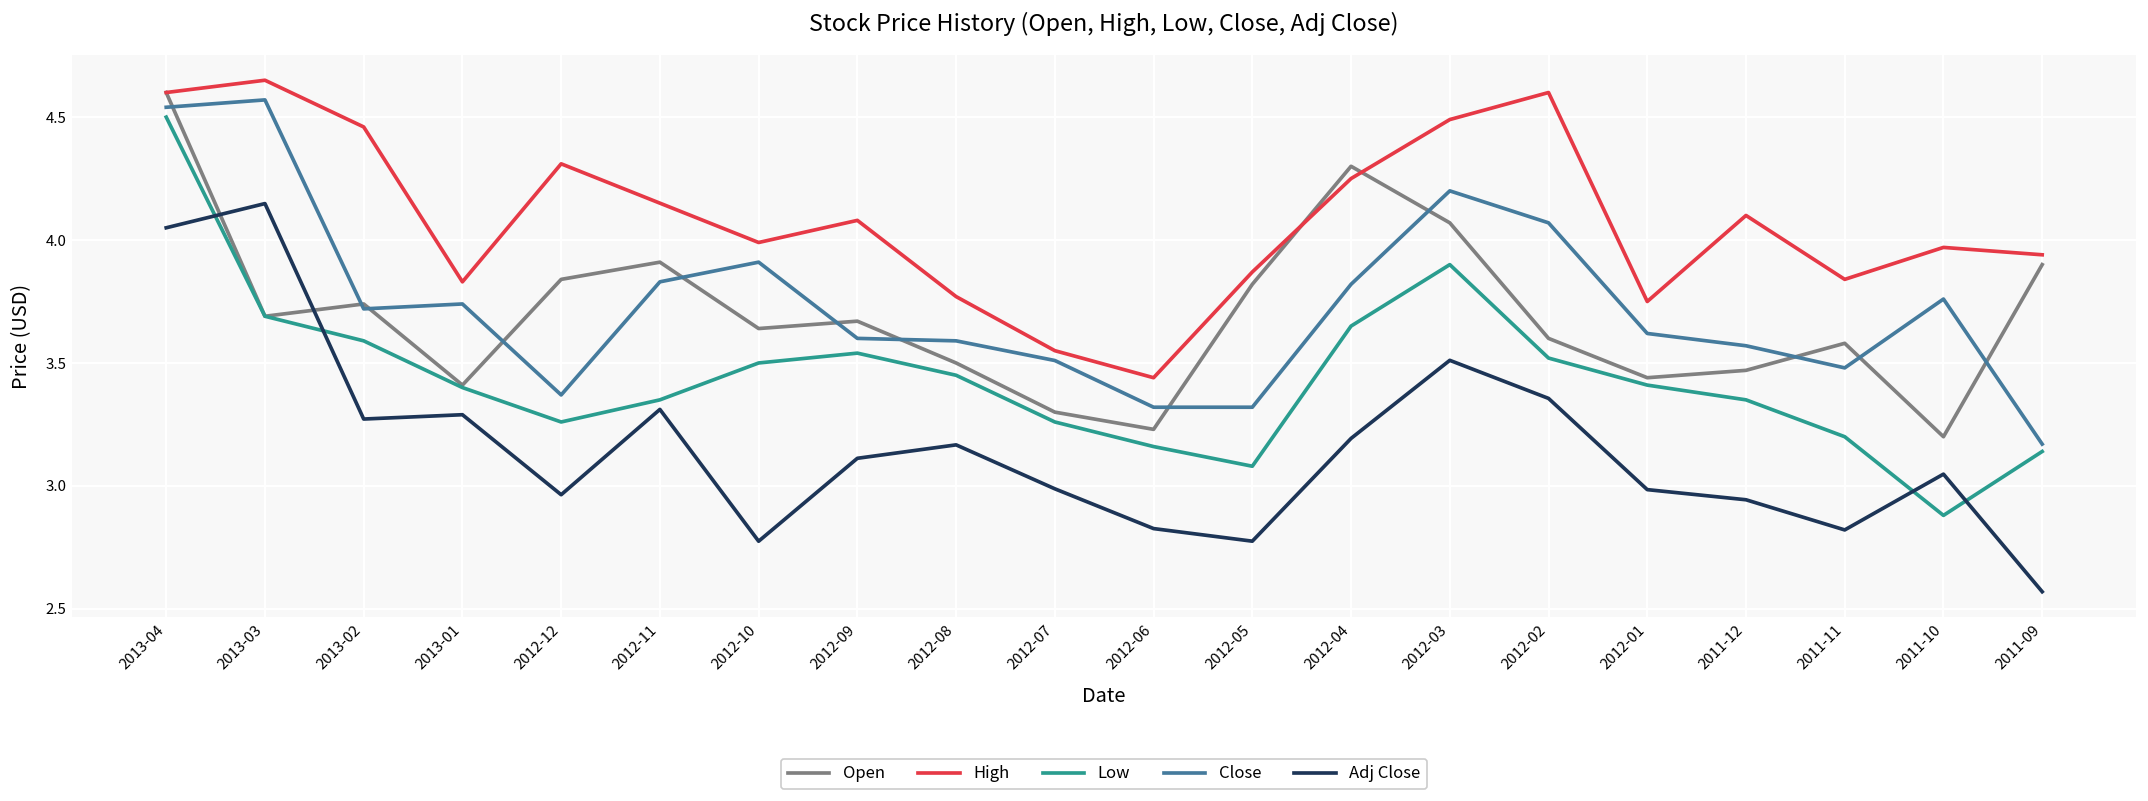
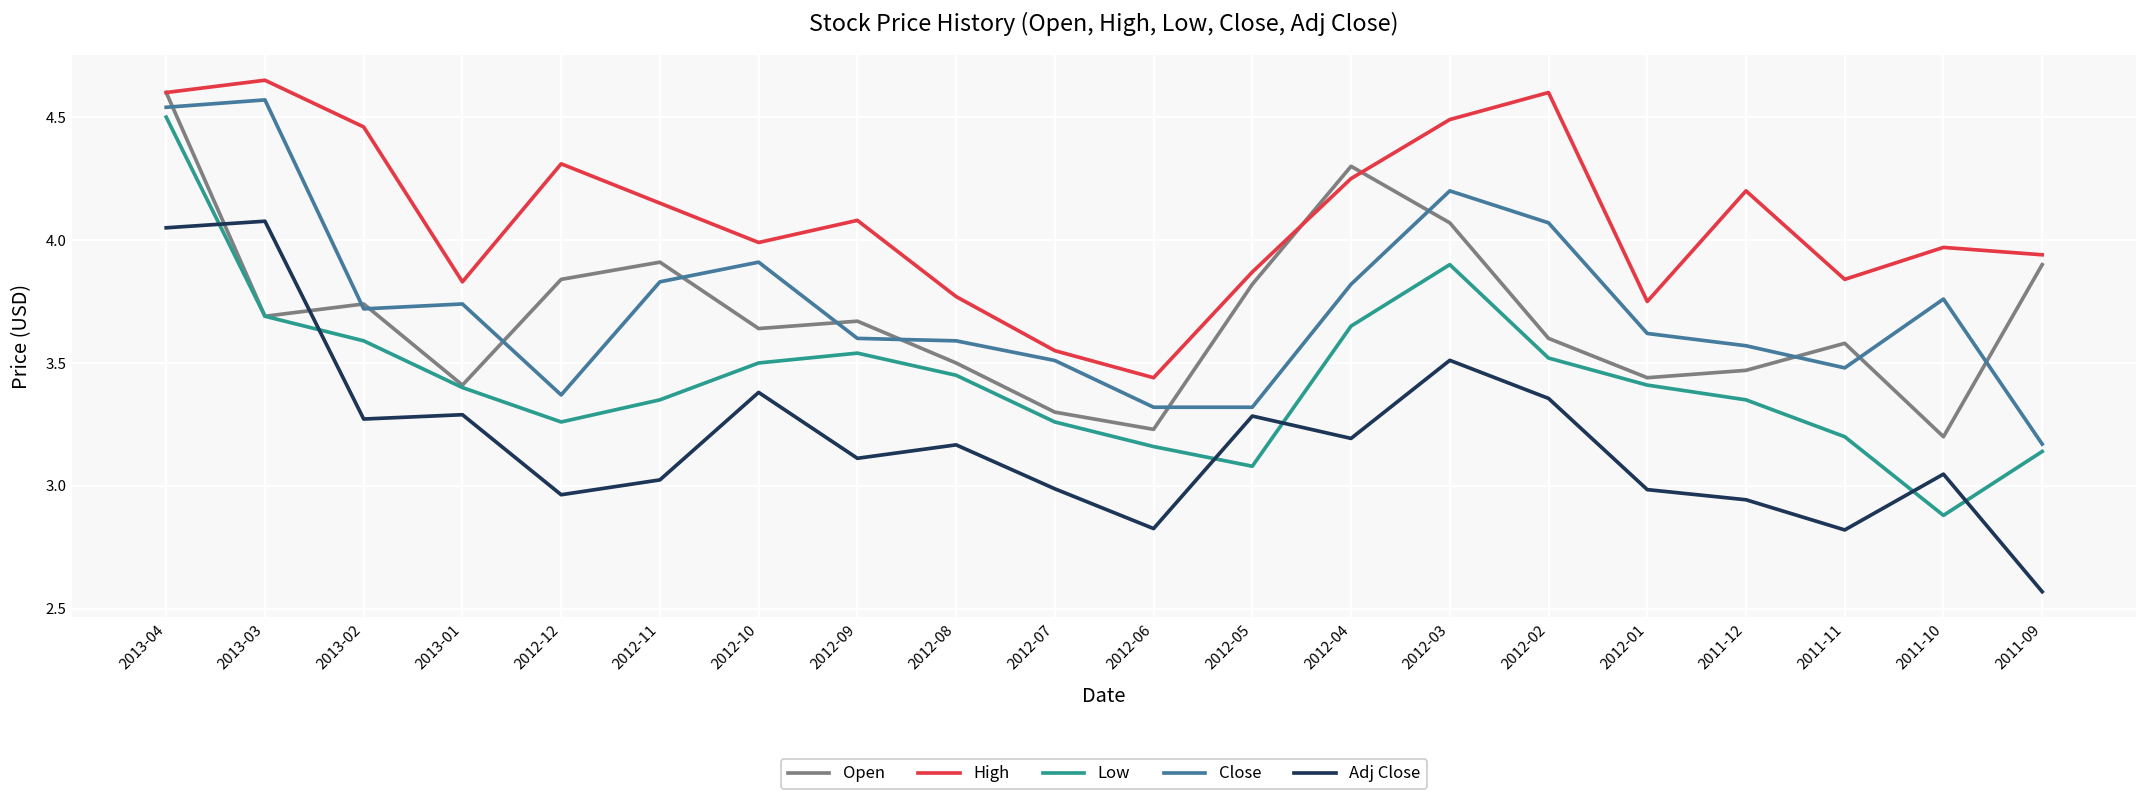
Adj Close, 2013-03: 4.15 -> 4.08
Adj Close, 2012-11: 3.31 -> 3.02
Adj Close, 2012-10: 2.77 -> 3.38
Adj Close, 2012-05: 2.78 -> 3.28
High, 2011-12: 4.1 -> 4.2
